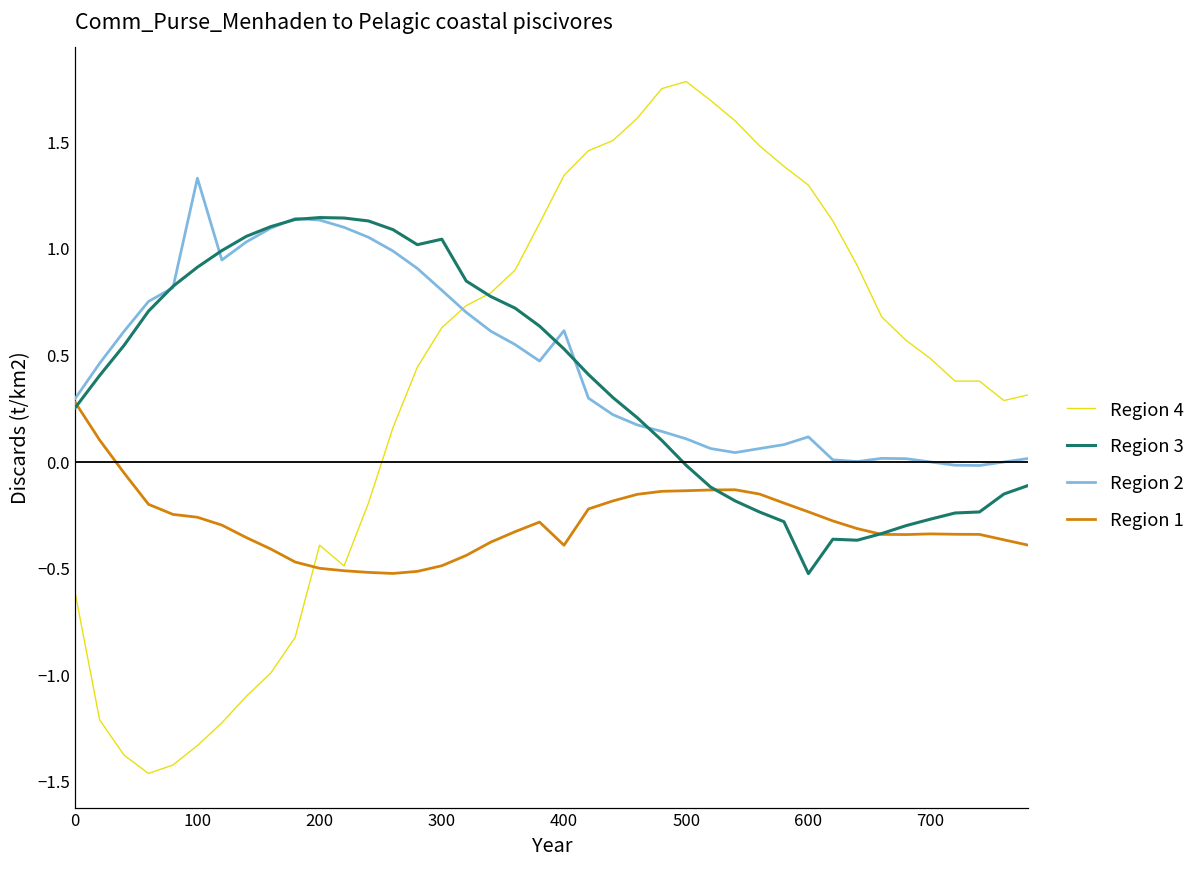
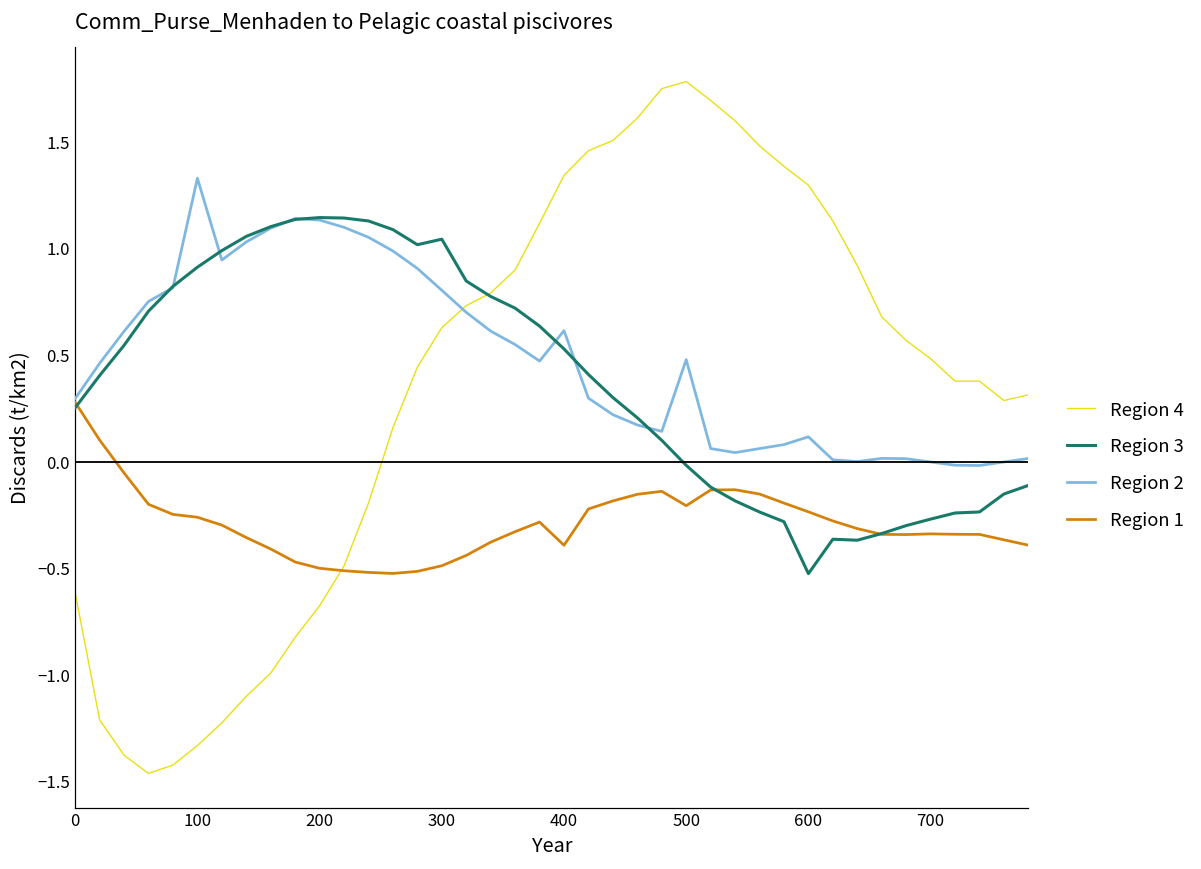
Region 4, 200: -0.39 -> -0.67
Region 2, 500: 0.11 -> 0.48
Region 1, 500: -0.13 -> -0.20
